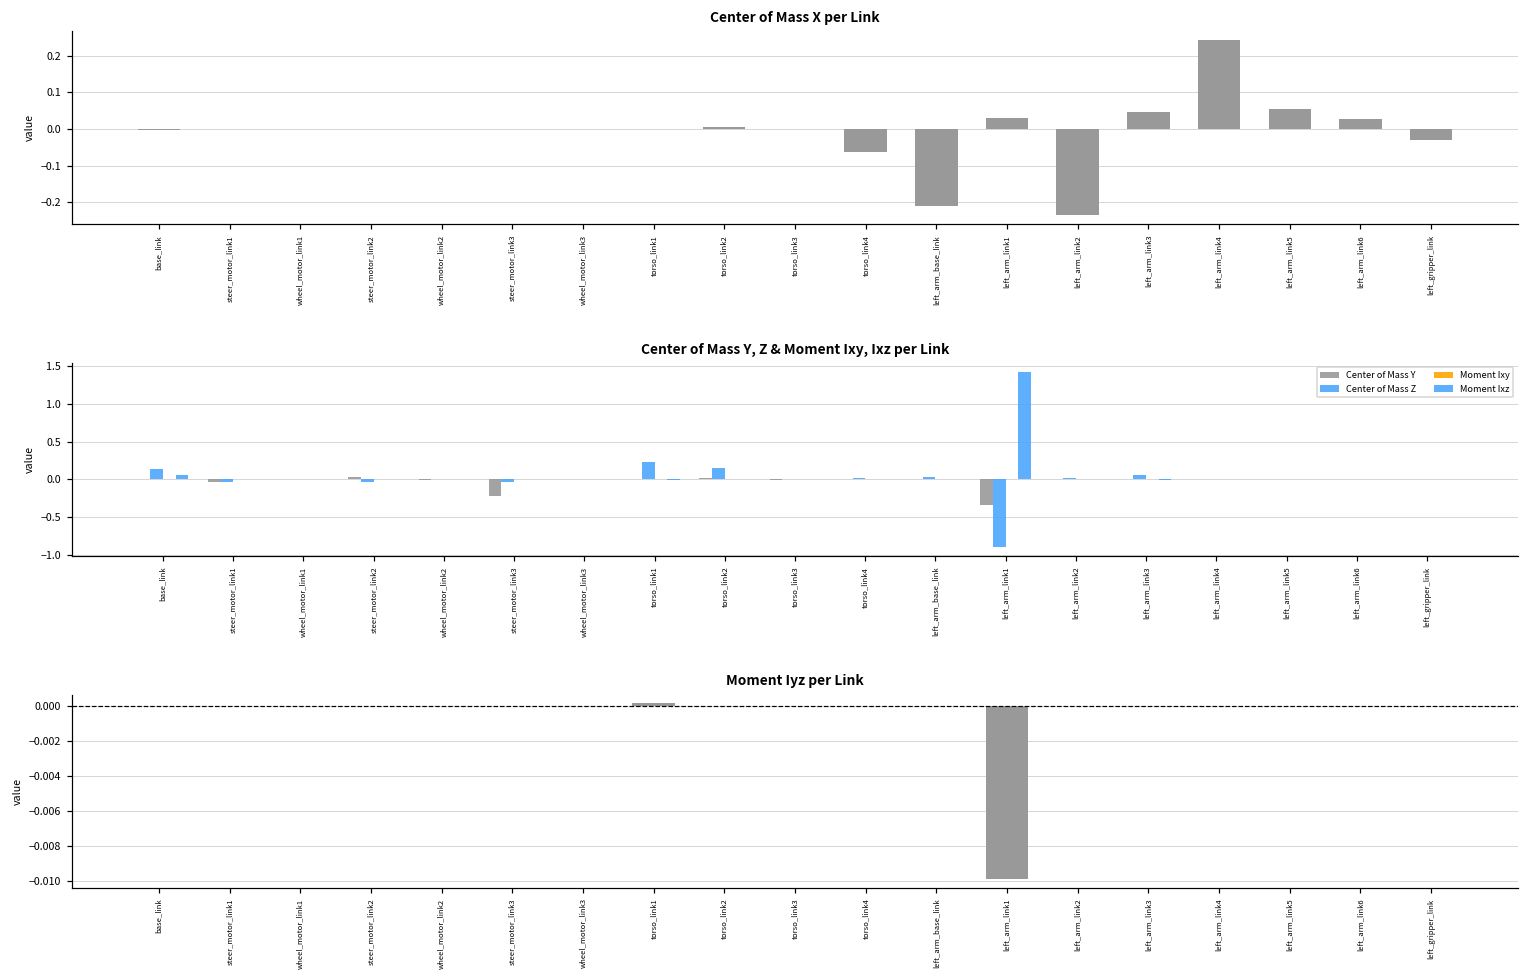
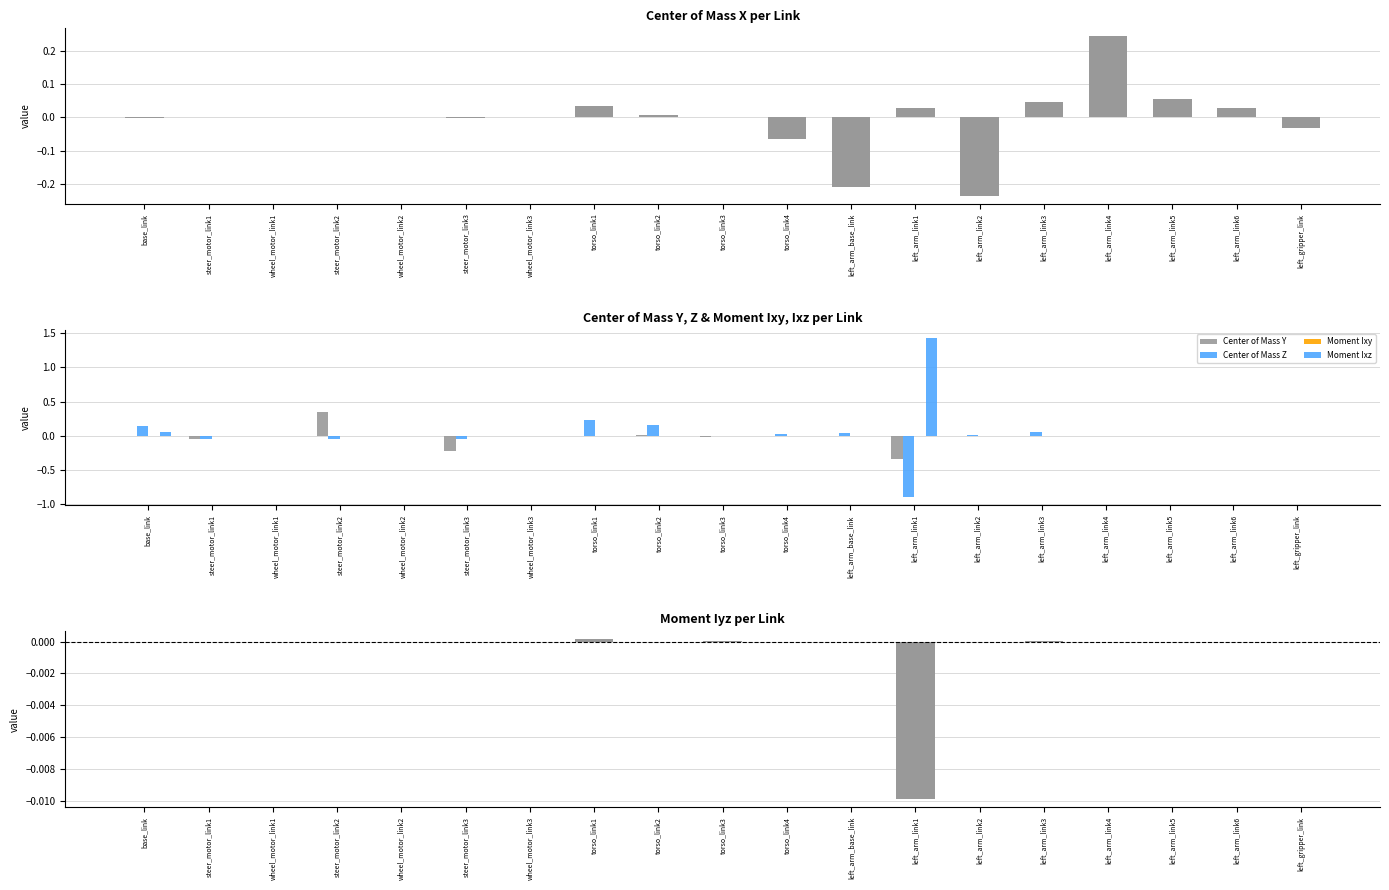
Center of Mass X per Link, torso_link1: 0.00 -> 0.03
Center of Mass Y, Z & Moment Ixy, Ixz per Link, Center of Mass Y, steer_motor_link2: 0.0 -> 0.4
